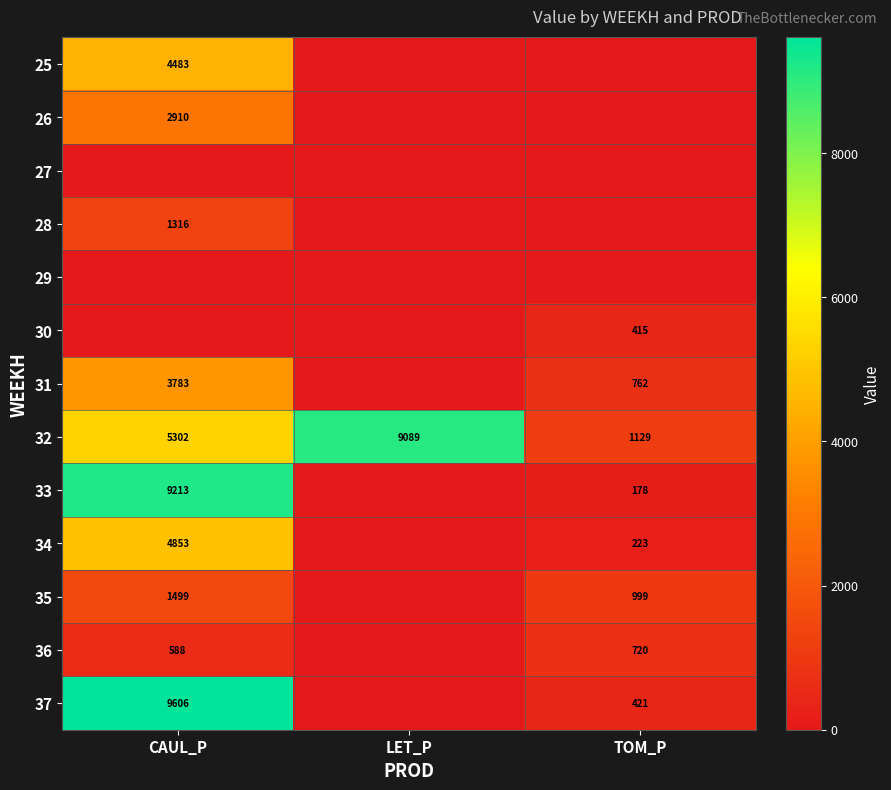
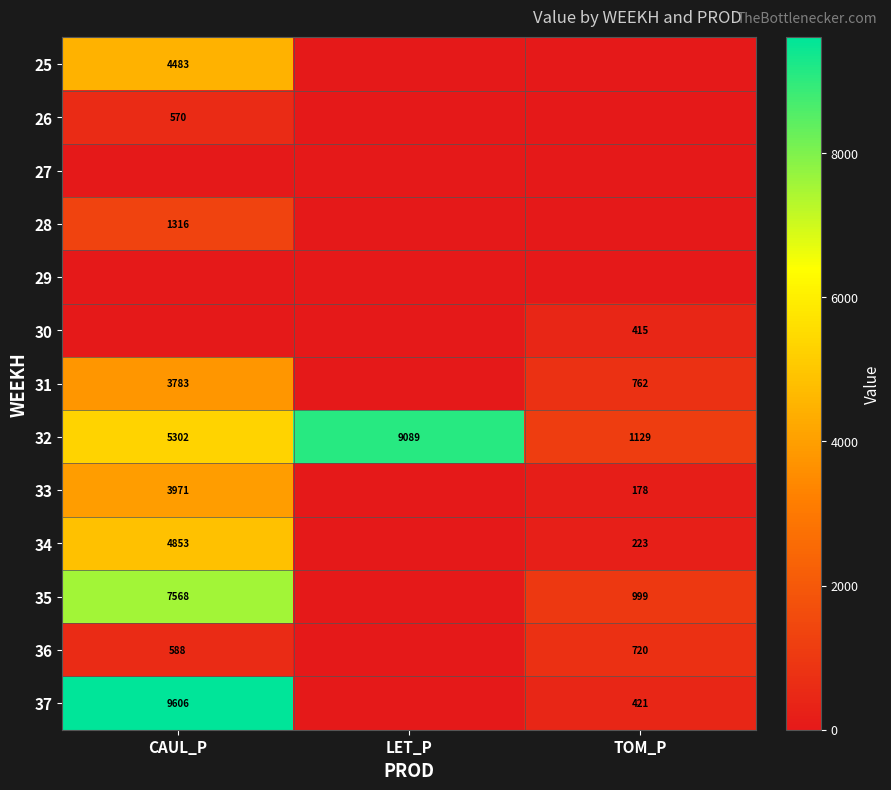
26, CAUL_P: 2910 -> 570
33, CAUL_P: 9213 -> 3971
35, CAUL_P: 1499 -> 7568
